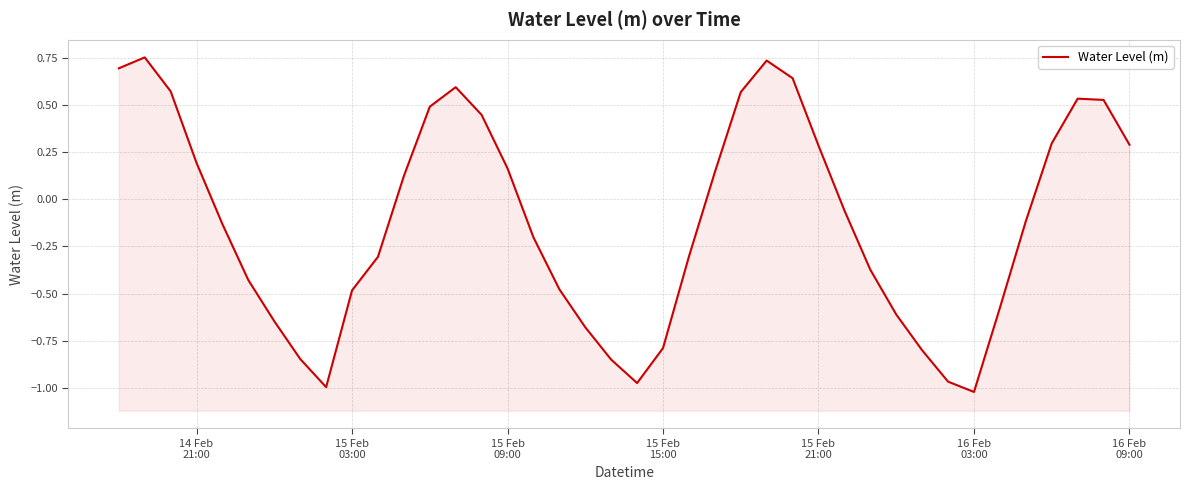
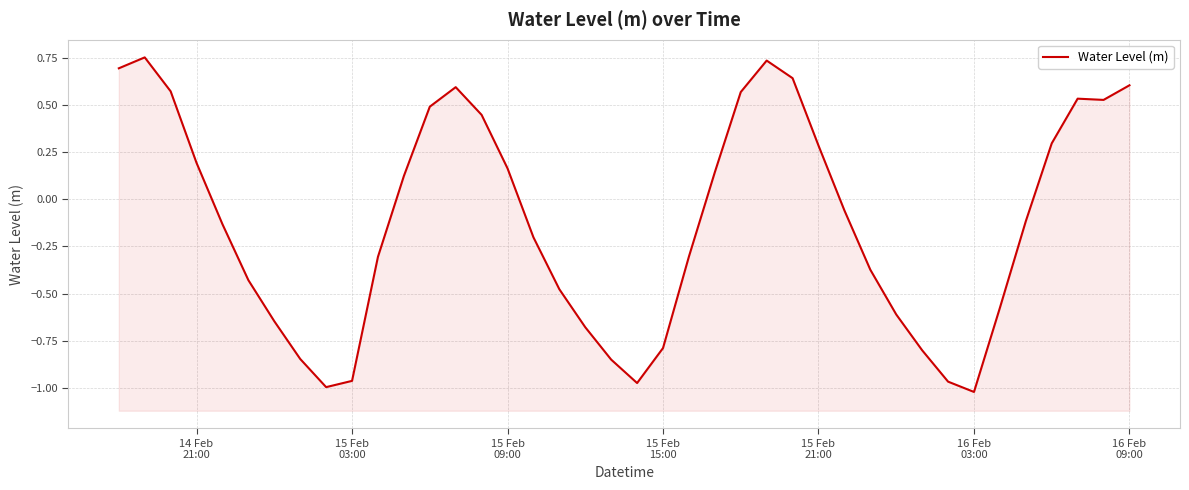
15 Feb 03:00: -0.48 -> -0.96
16 Feb 09:00: 0.29 -> 0.61
